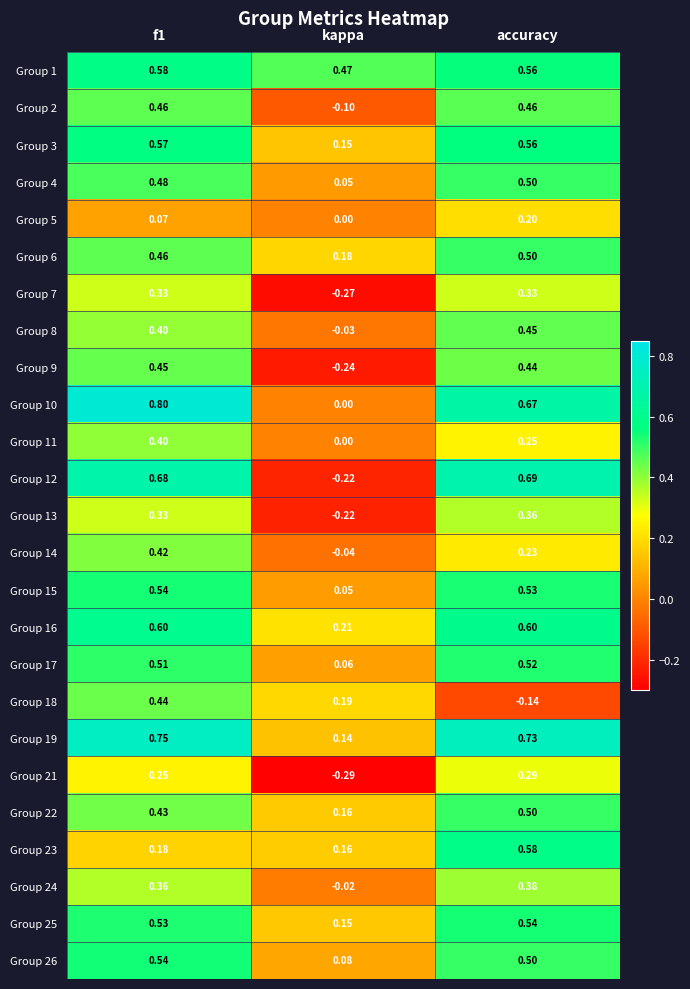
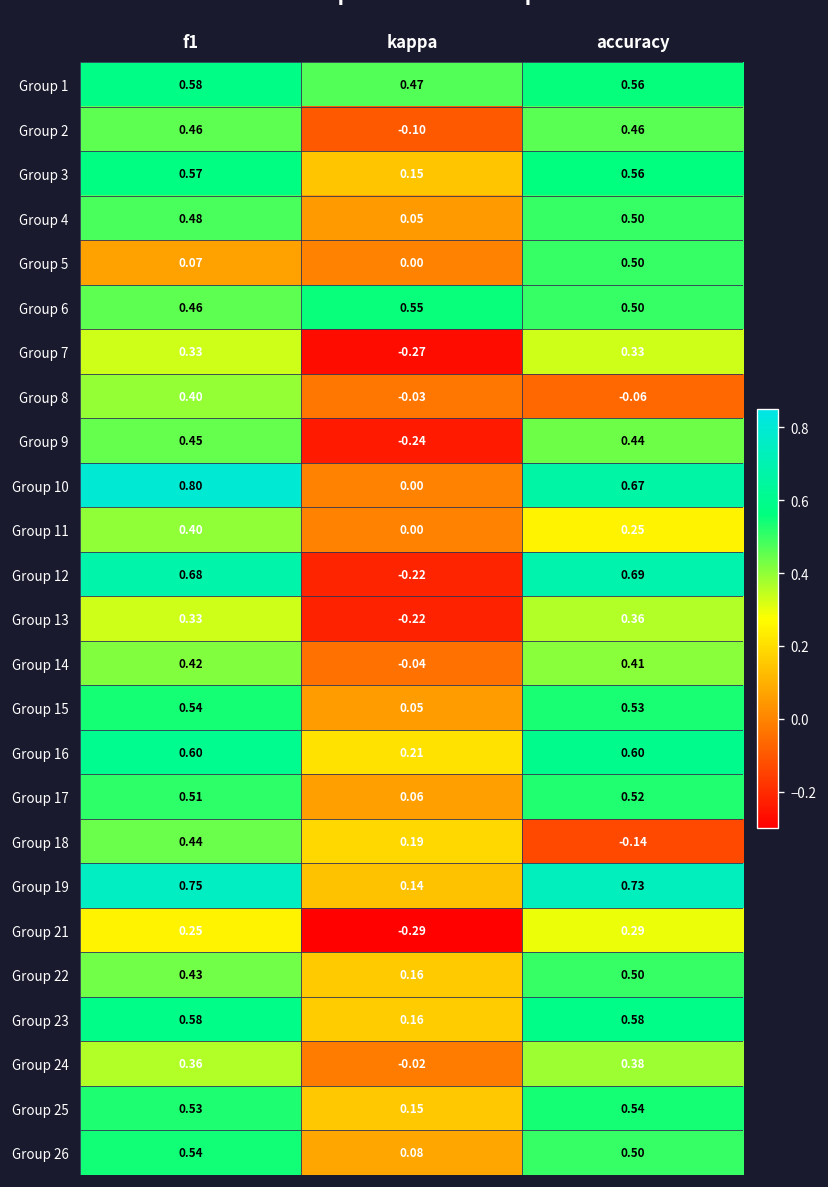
Group 5, accuracy: 0.20 -> 0.50
Group 6, kappa: 0.18 -> 0.55
Group 8, accuracy: 0.45 -> -0.06
Group 14, accuracy: 0.23 -> 0.41
Group 23, f1: 0.18 -> 0.58
